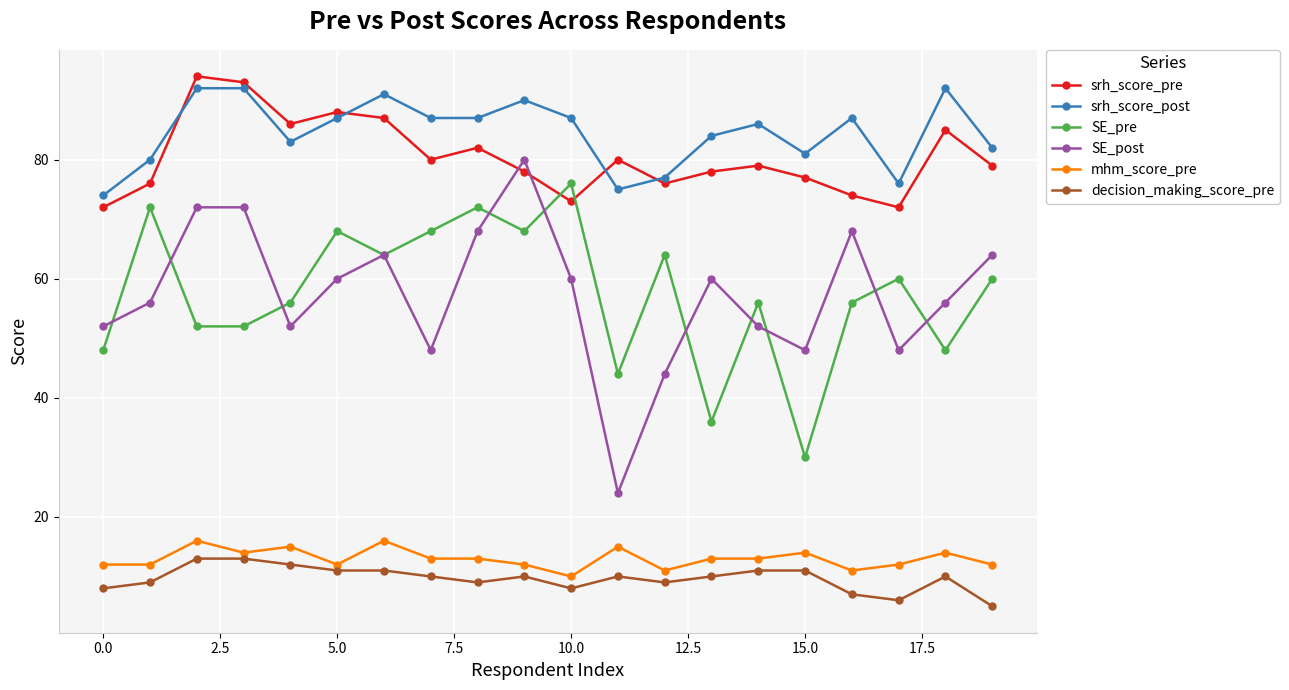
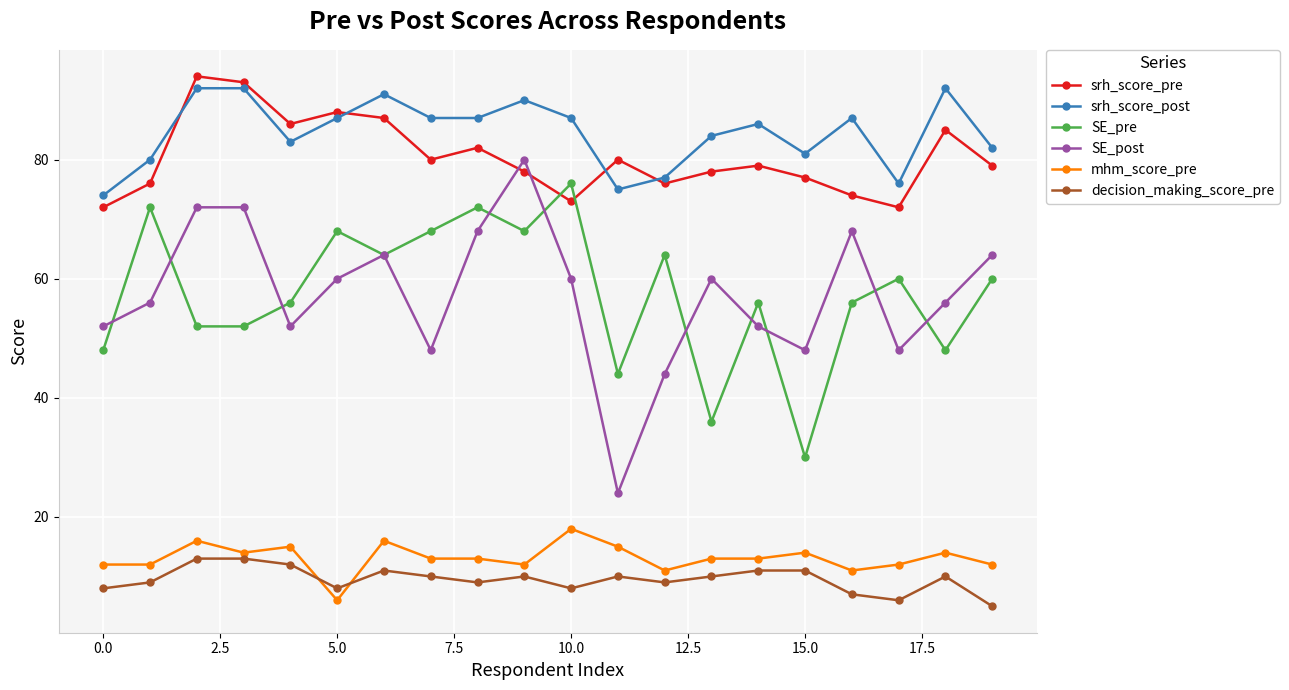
mhm_score_pre, 5.0: 12 -> 6
decision_making_score_pre, 5.0: 11 -> 8
mhm_score_pre, 10.0: 10 -> 18
